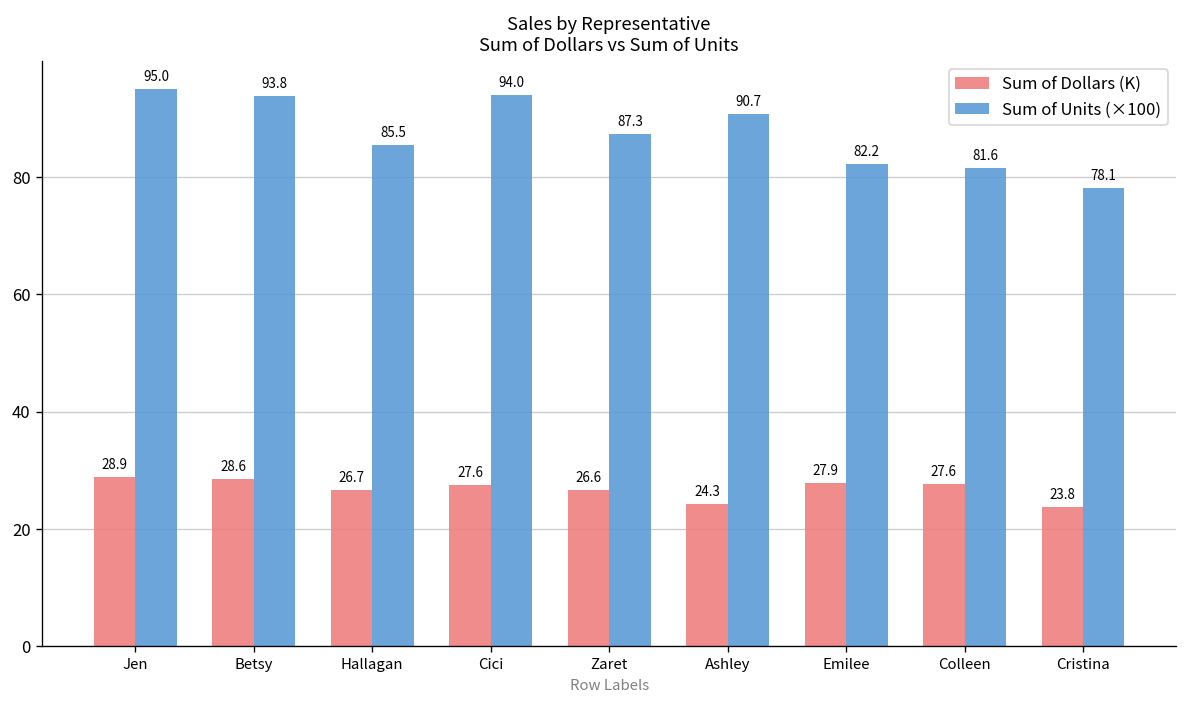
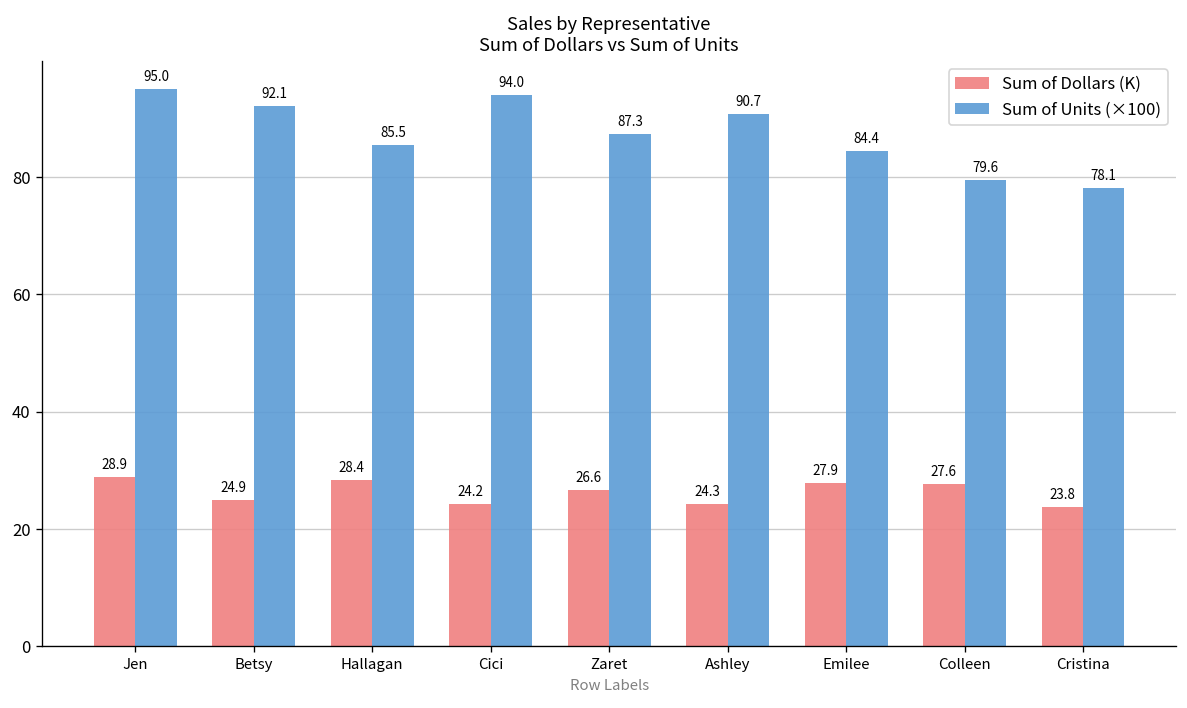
Sum of Dollars (K), Betsy: 28.6 -> 24.9
Sum of Units (×100), Betsy: 93.8 -> 92.1
Sum of Dollars (K), Hallagan: 26.7 -> 28.4
Sum of Dollars (K), Cici: 27.6 -> 24.2
Sum of Units (×100), Emilee: 82.2 -> 84.4
Sum of Units (×100), Colleen: 81.6 -> 79.6
